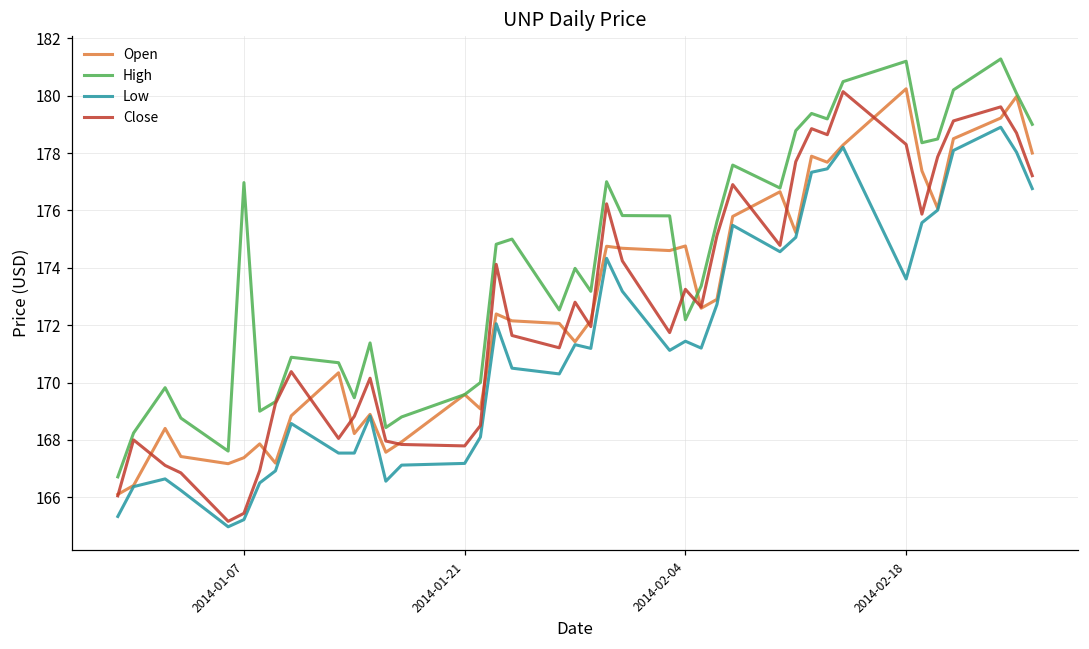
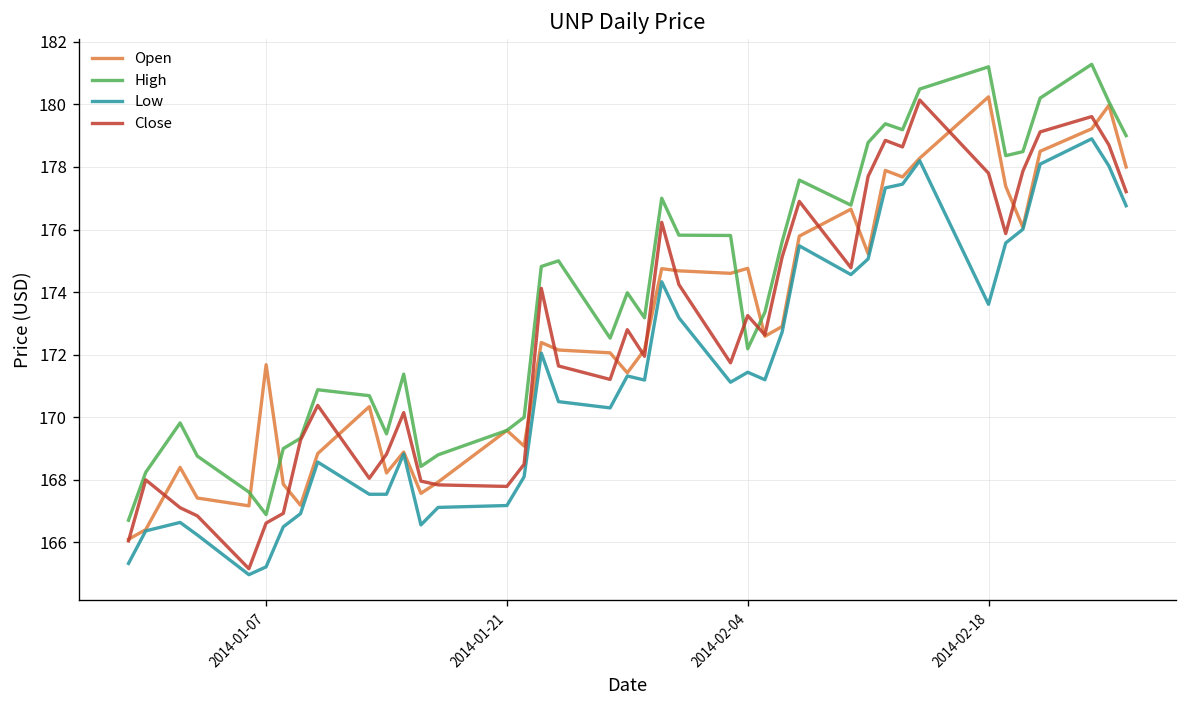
Open, 2014-01-07: 167.4 -> 171.7
High, 2014-01-07: 177.0 -> 166.9
Close, 2014-01-07: 165.4 -> 166.6
Close, 2014-02-18: 178.3 -> 177.8
